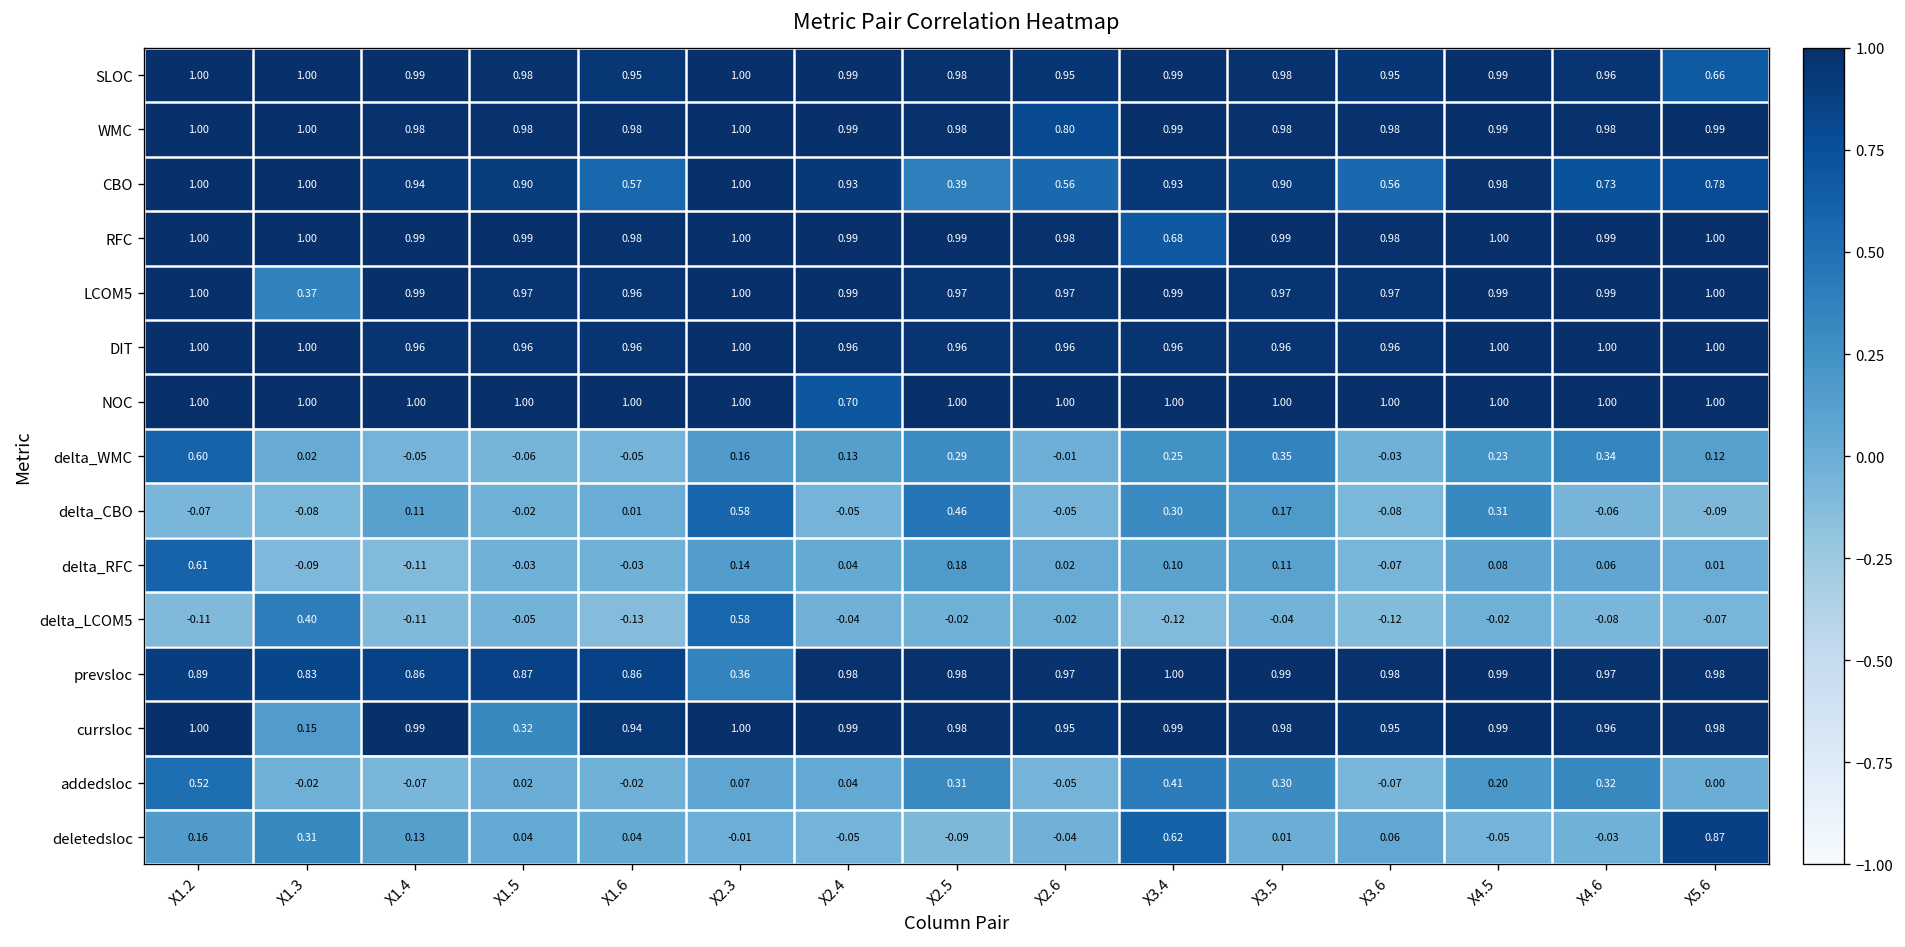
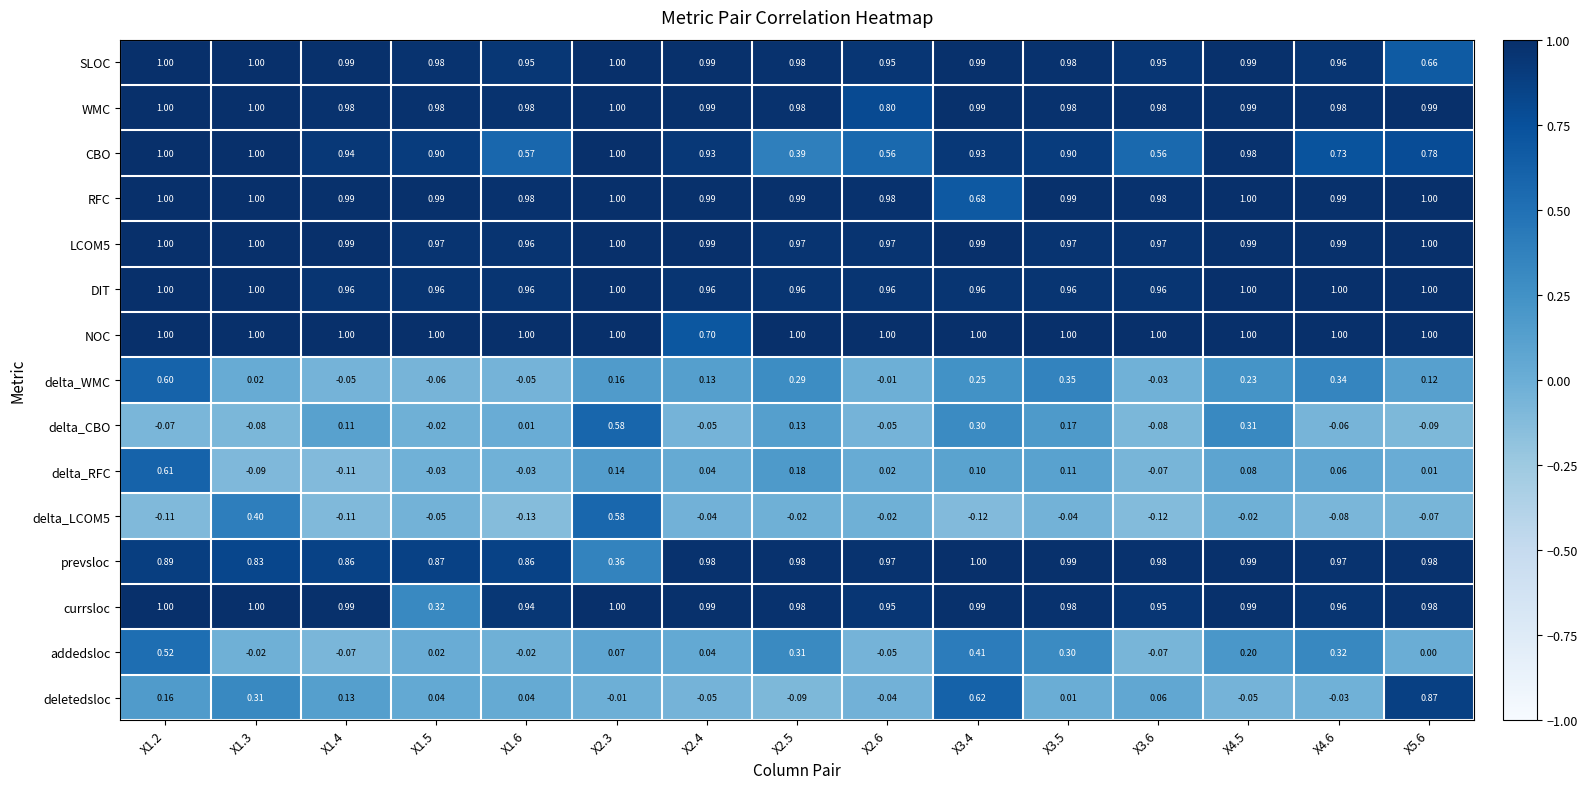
LCOM5, X1.3: 0.37 -> 1.00
delta_CBO, X2.5: 0.46 -> 0.13
currsloc, X1.3: 0.15 -> 1.00
